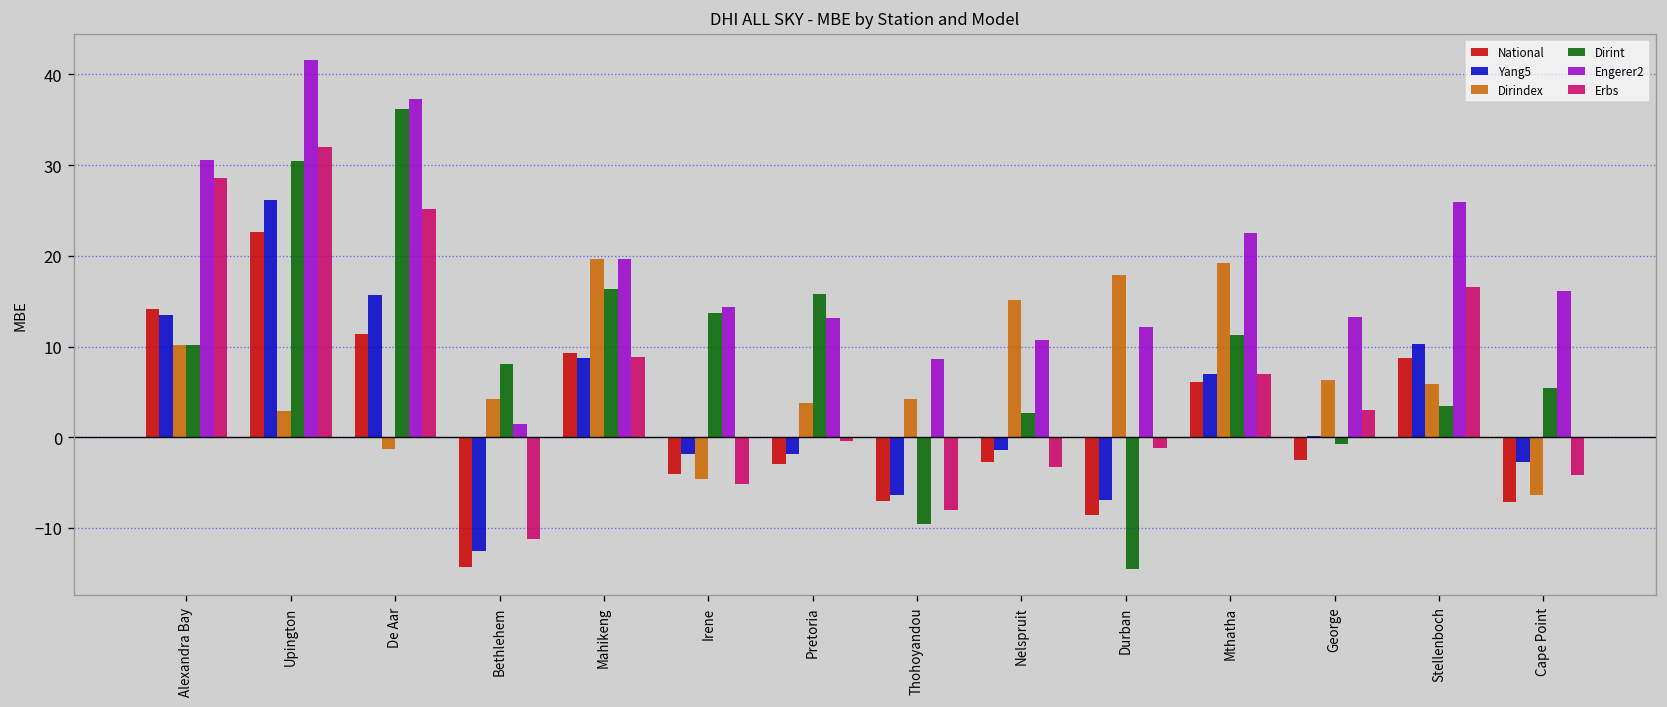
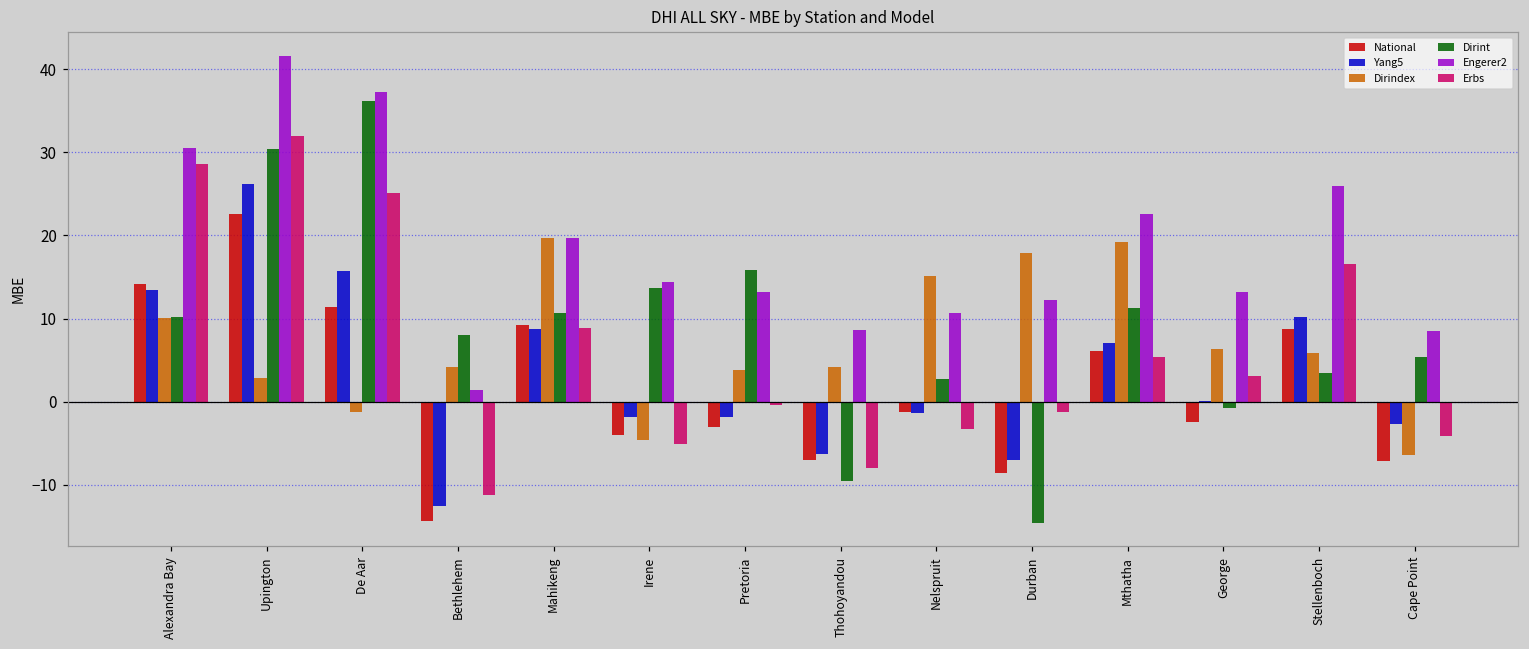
Dirint, Mahikeng: 16 -> 11
National, Nelspruit: -3 -> -1
Erbs, Mthatha: 7 -> 5
Engerer2, Cape Point: 16 -> 9
